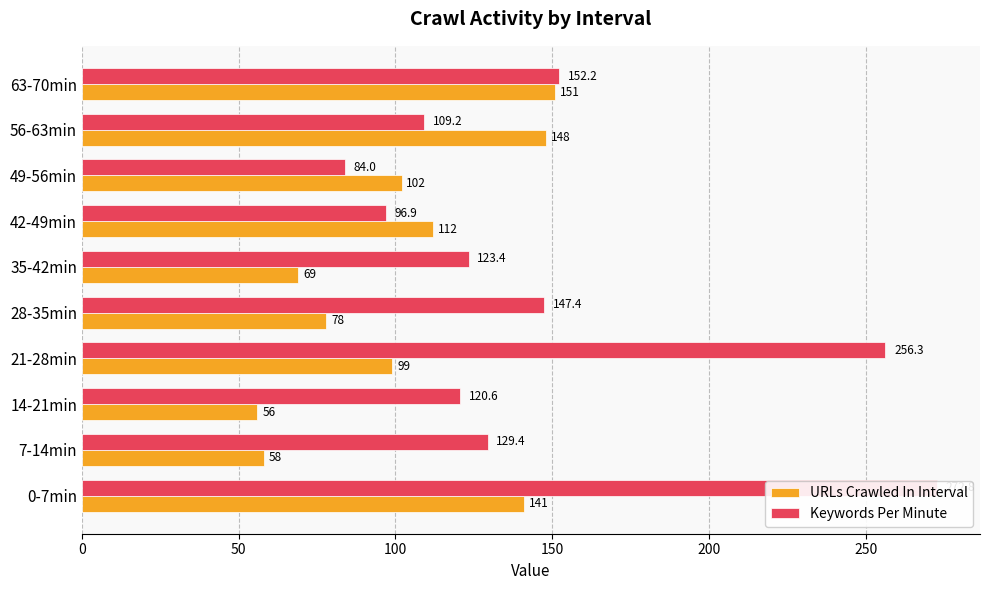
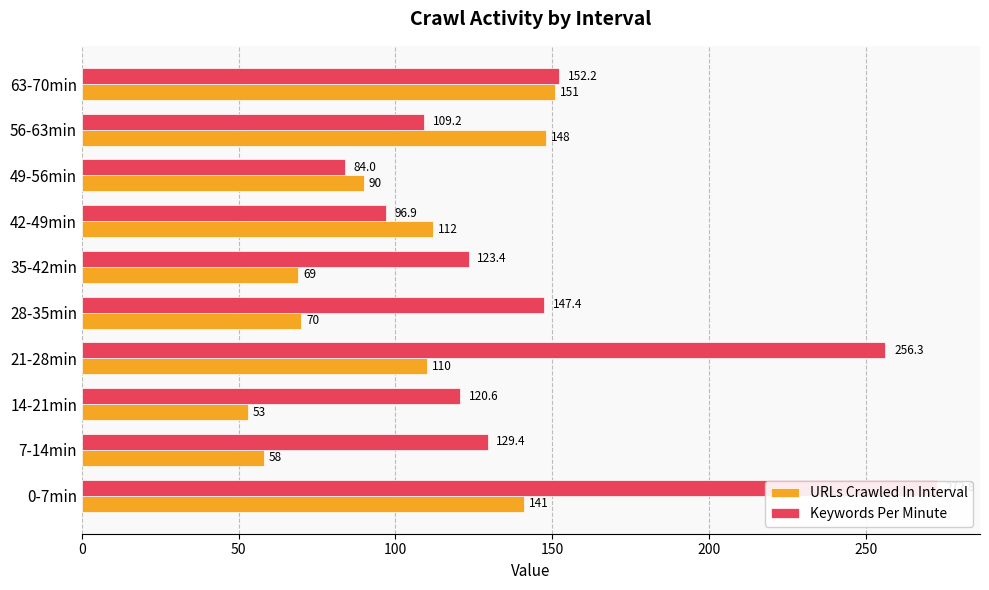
URLs Crawled In Interval, 49-56min: 102 -> 90
URLs Crawled In Interval, 28-35min: 78 -> 70
URLs Crawled In Interval, 21-28min: 99 -> 110
URLs Crawled In Interval, 14-21min: 56 -> 53
